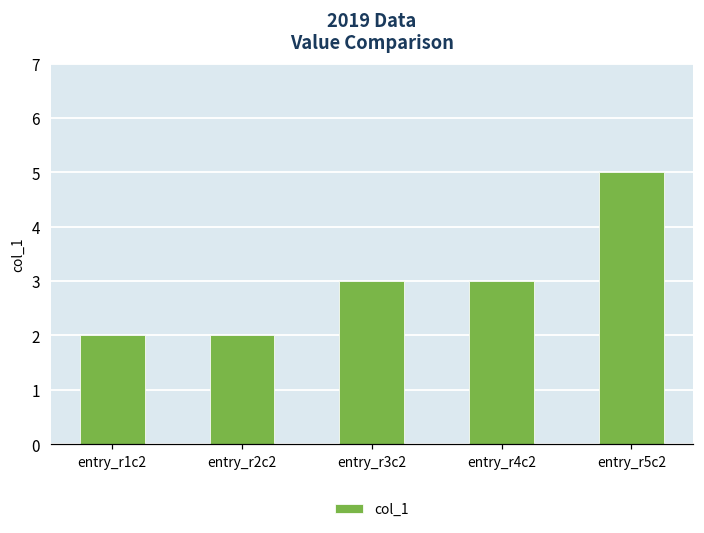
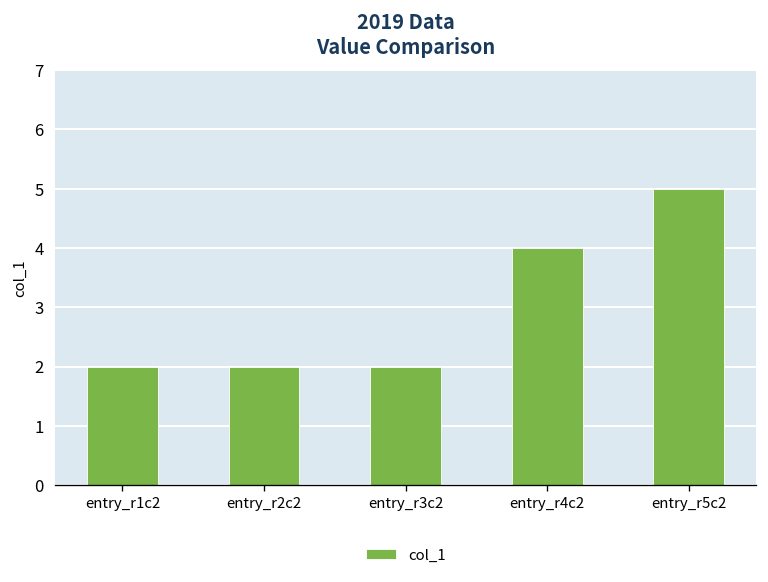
entry_r3c2: 3 -> 2
entry_r4c2: 3 -> 4
